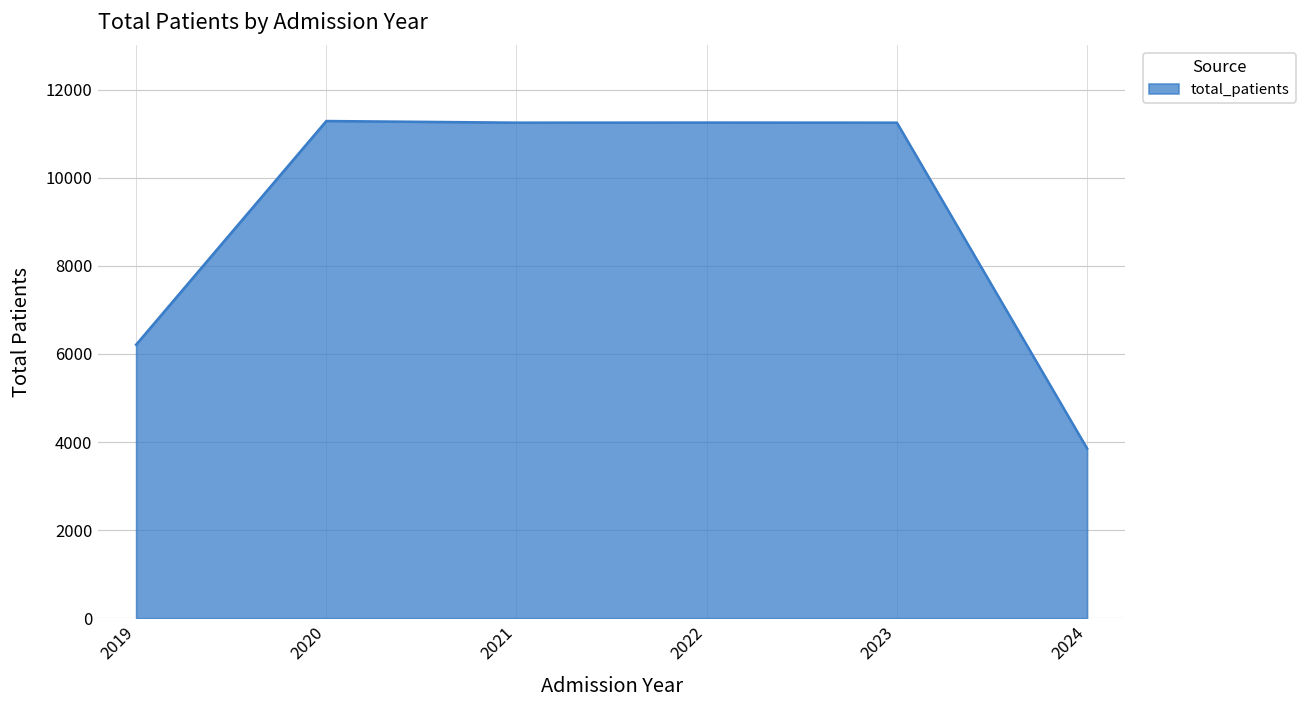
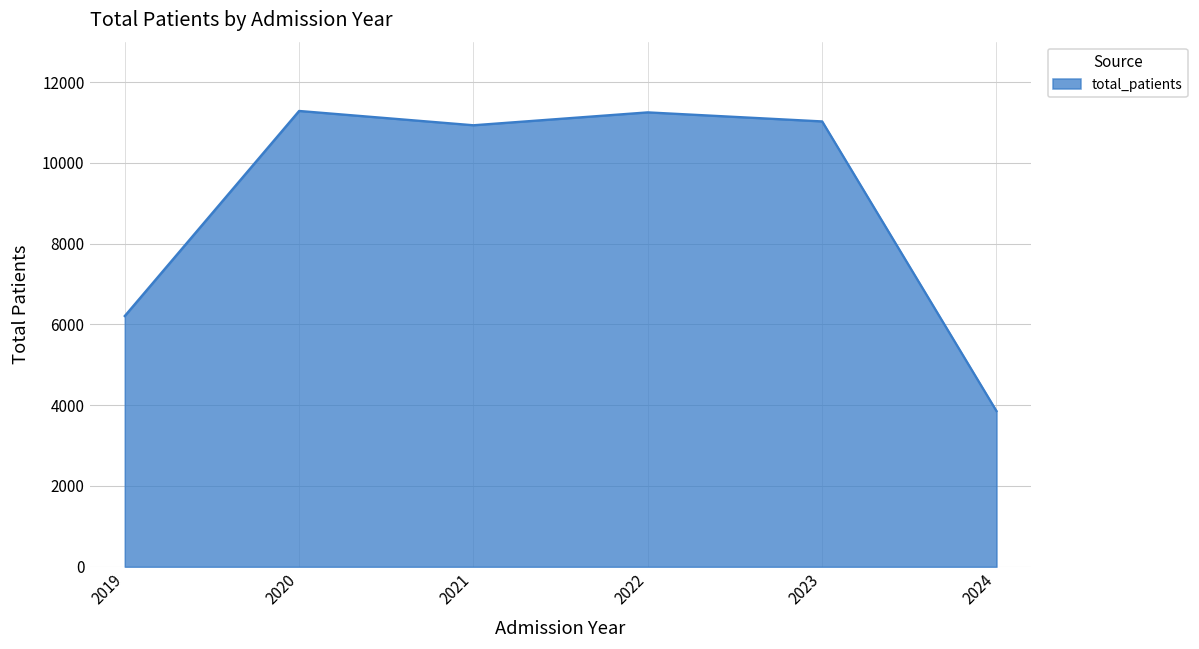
2021: 11200 -> 10900
2023: 11200 -> 11000
